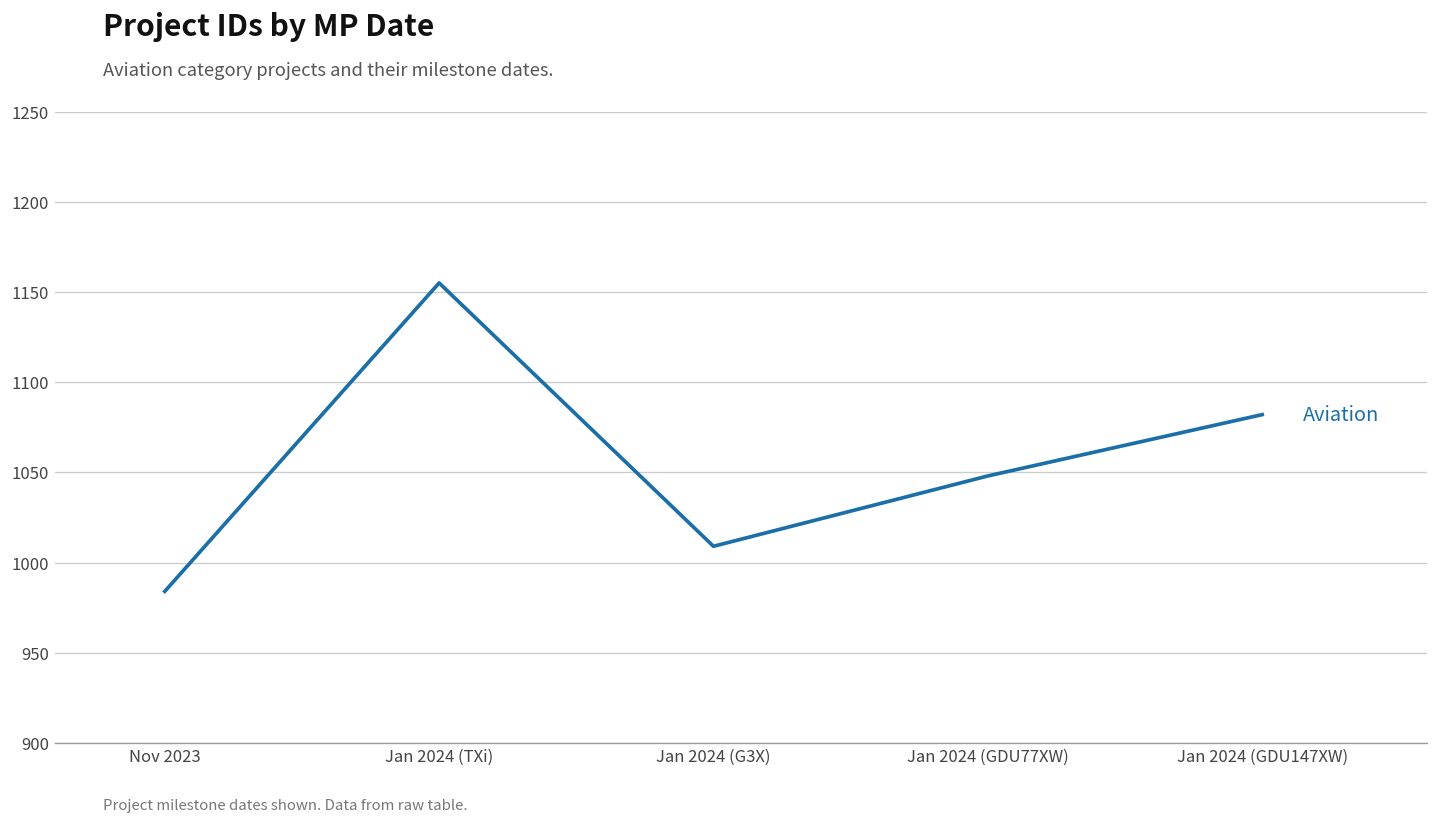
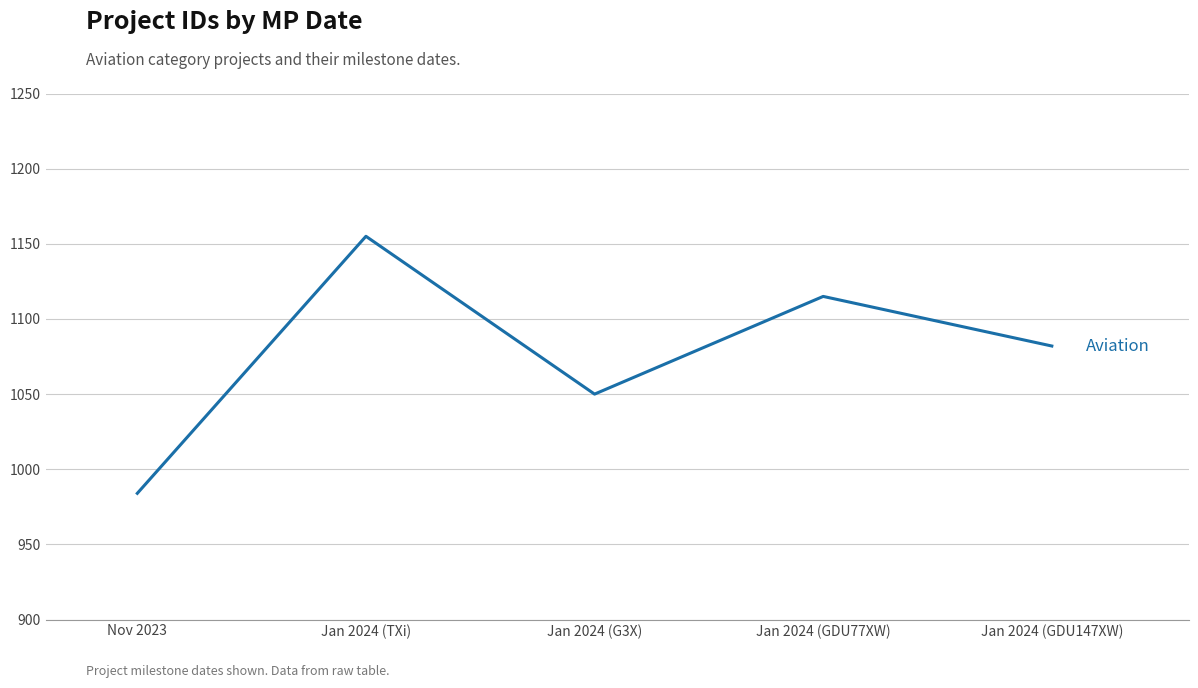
Jan 2024 (G3X): 1009 -> 1050
Jan 2024 (GDU77XW): 1048 -> 1115
